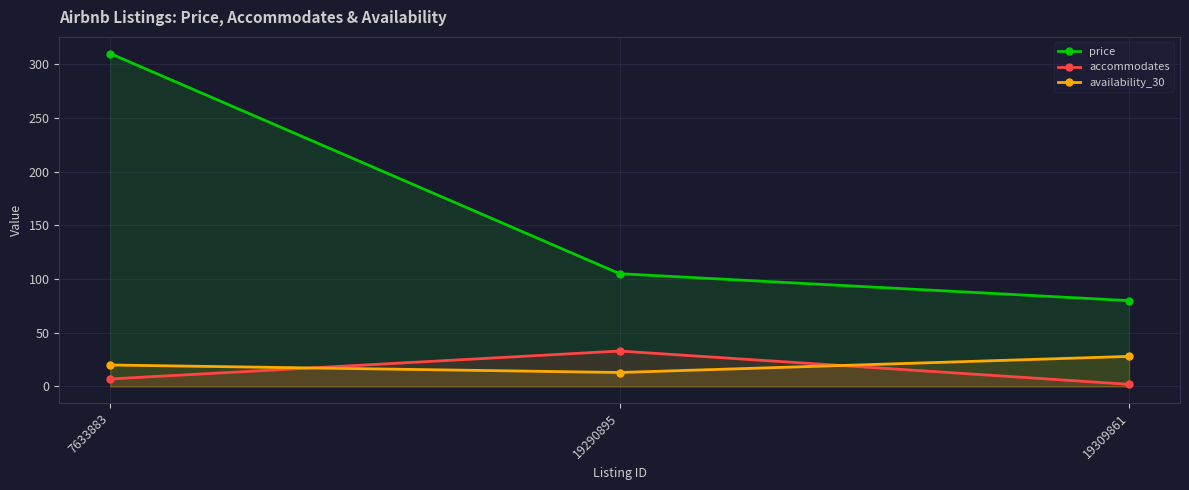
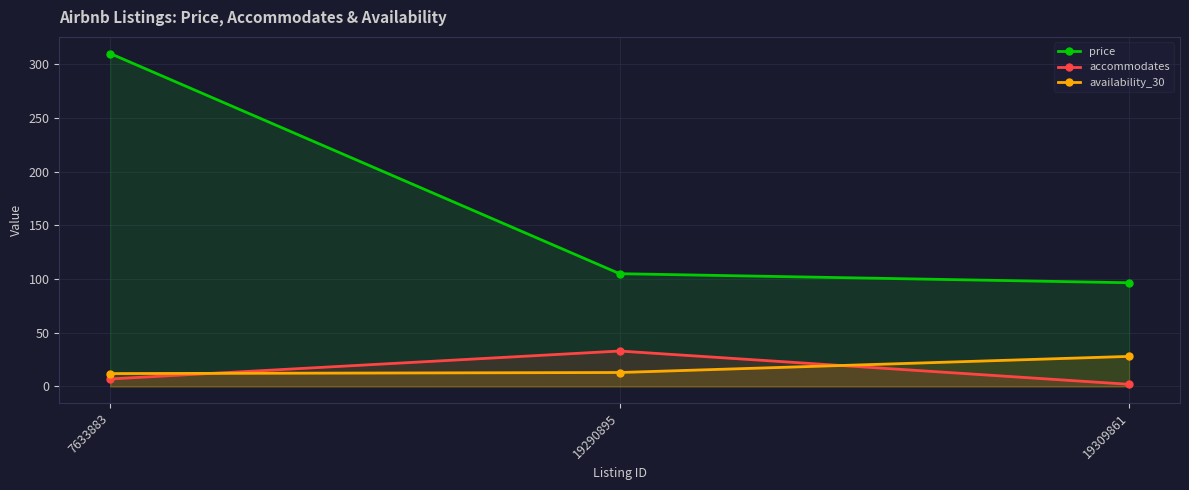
availability_30, 7633883: 20 -> 12
price, 19309861: 80 -> 97
